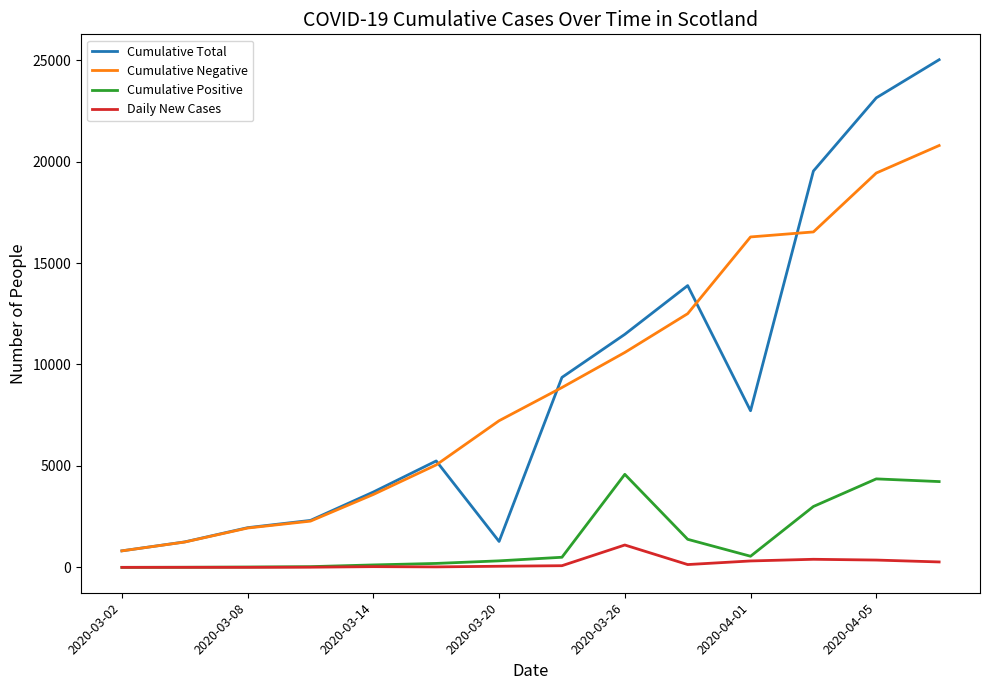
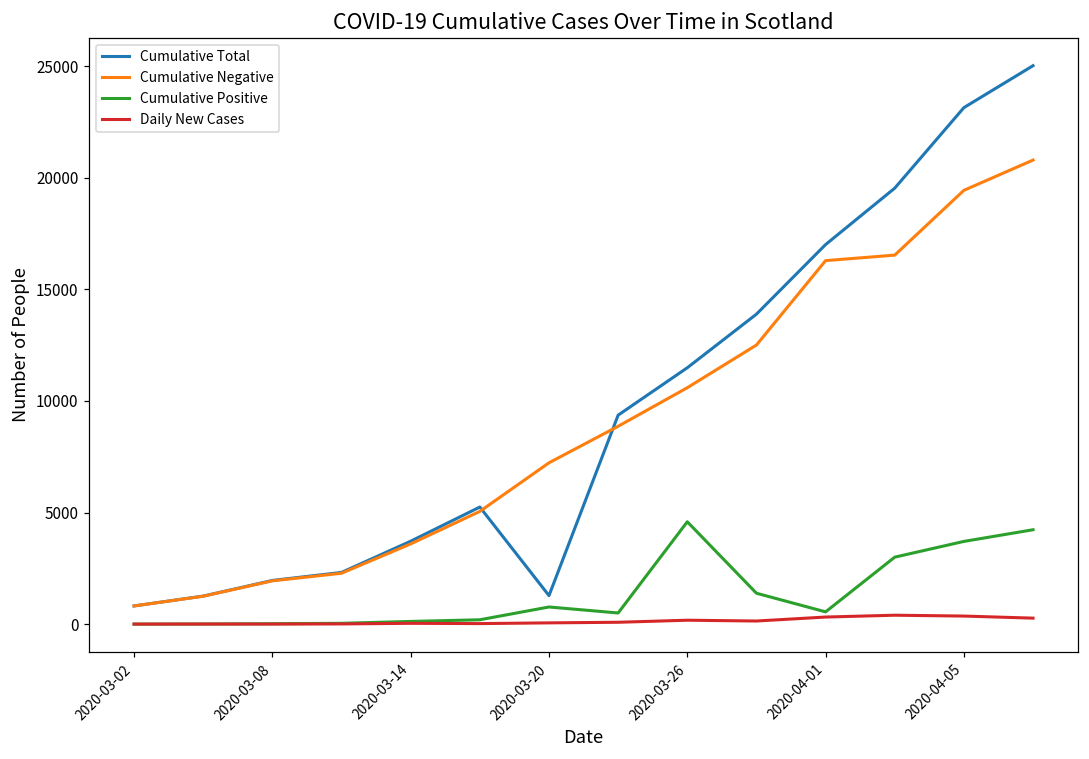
Cumulative Positive, 2020-03-20: 300 -> 800
Daily New Cases, 2020-03-26: 1100 -> 200
Cumulative Total, 2020-04-01: 7700 -> 17000
Cumulative Positive, 2020-04-05: 4400 -> 3700
